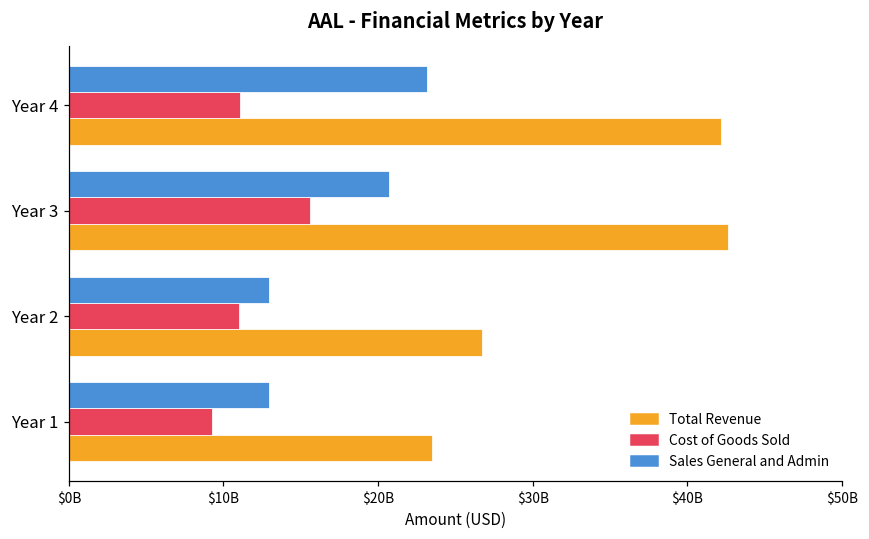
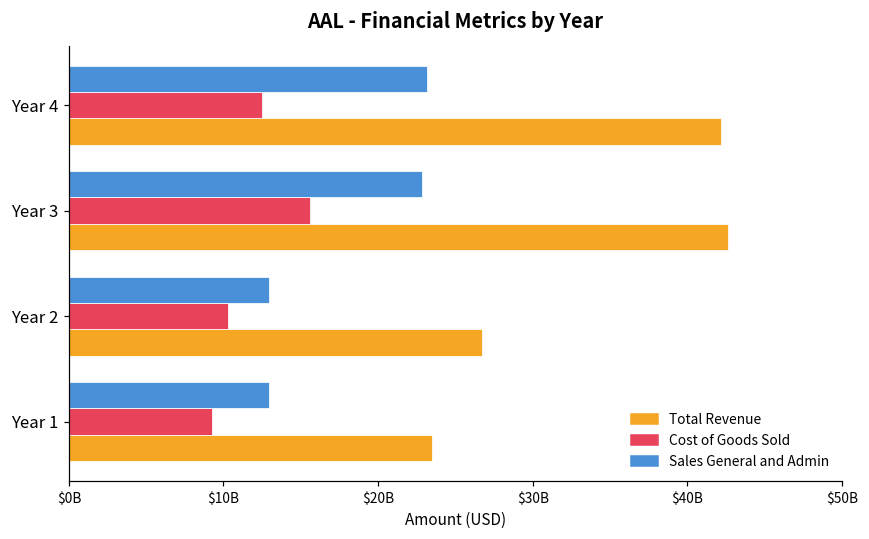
Cost of Goods Sold, Year 4: $11100000000 -> $12500000000
Sales General and Admin, Year 3: $20700000000 -> $22800000000
Cost of Goods Sold, Year 2: $11000000000 -> $10300000000
